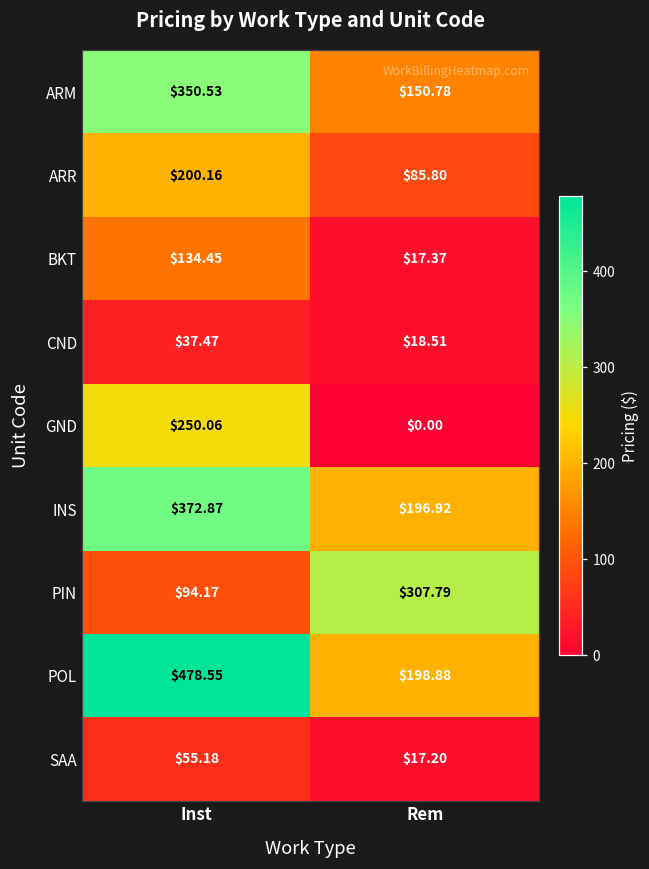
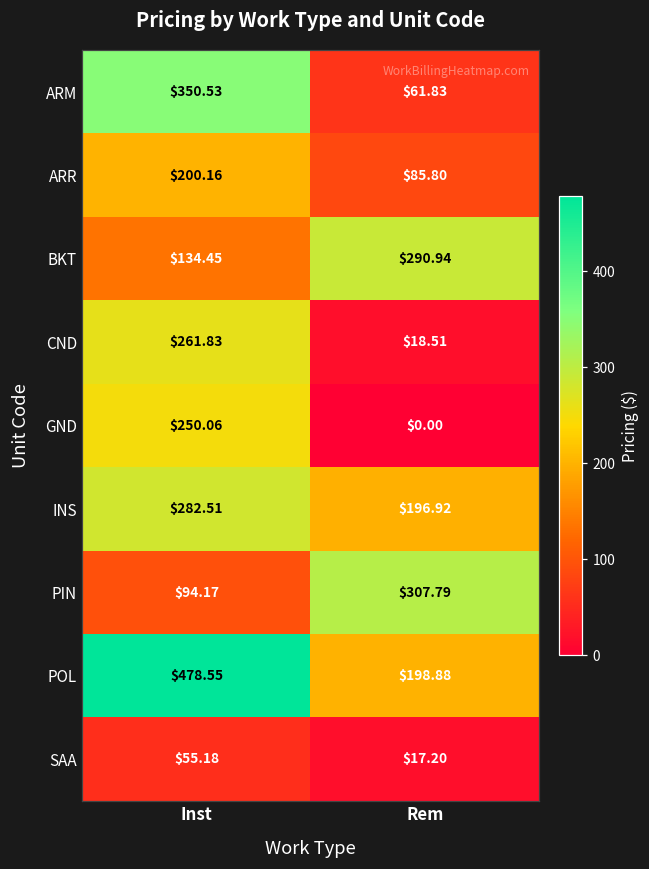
ARM, Rem: $150.78 -> $61.83
BKT, Rem: $17.37 -> $290.94
CND, Inst: $37.47 -> $261.83
INS, Inst: $372.87 -> $282.51
